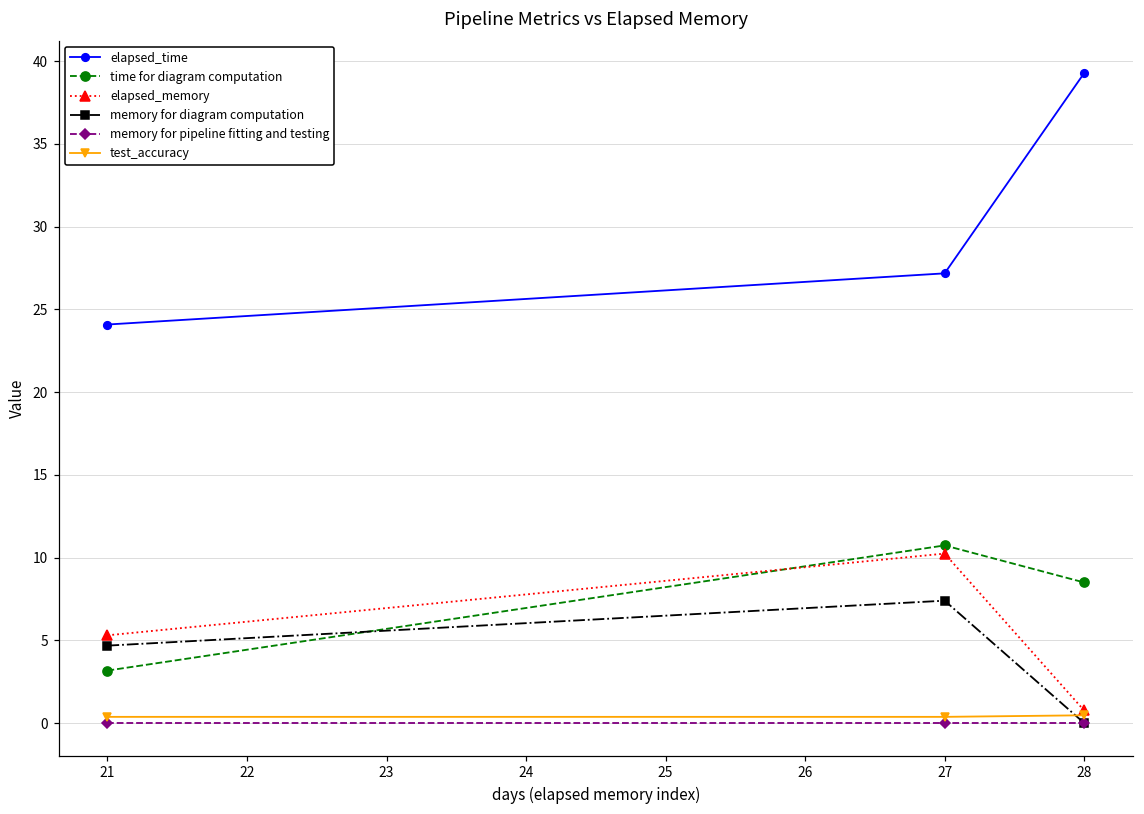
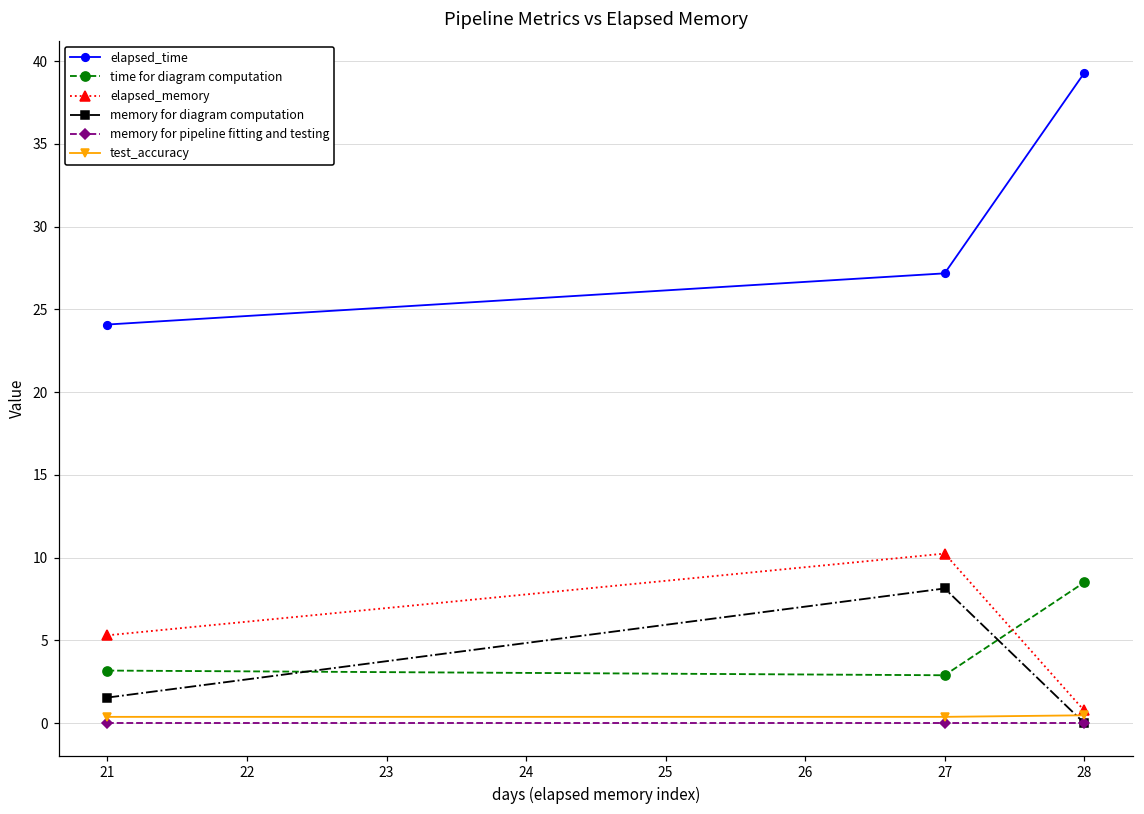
memory for diagram computation, 21: 4.7 -> 1.5
time for diagram computation, 27: 10.7 -> 2.9
memory for diagram computation, 27: 7.4 -> 8.1
